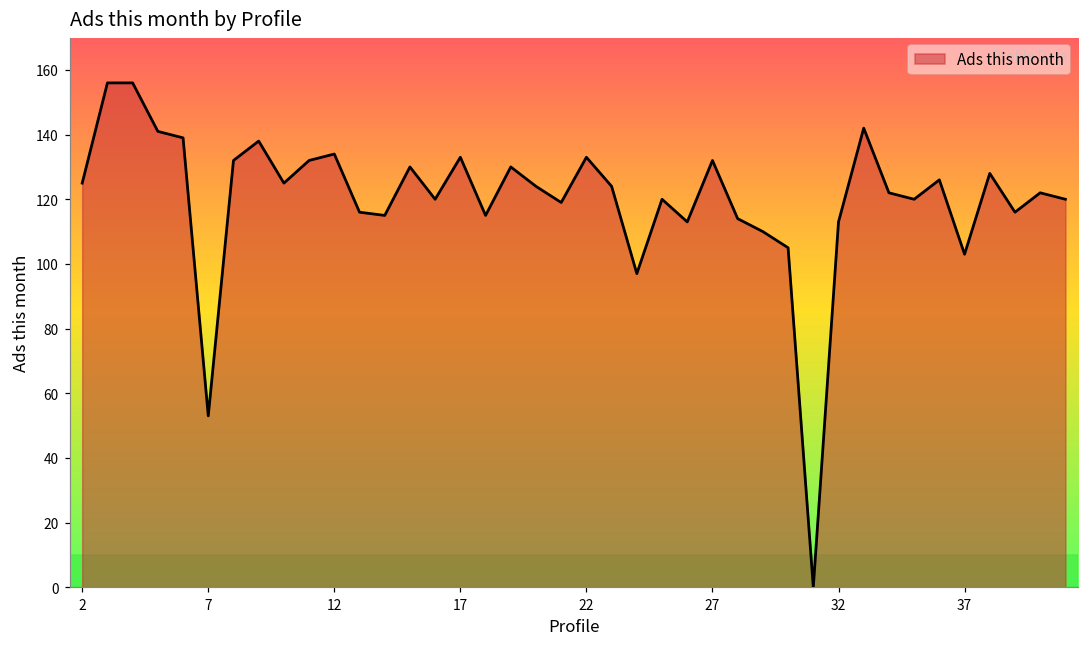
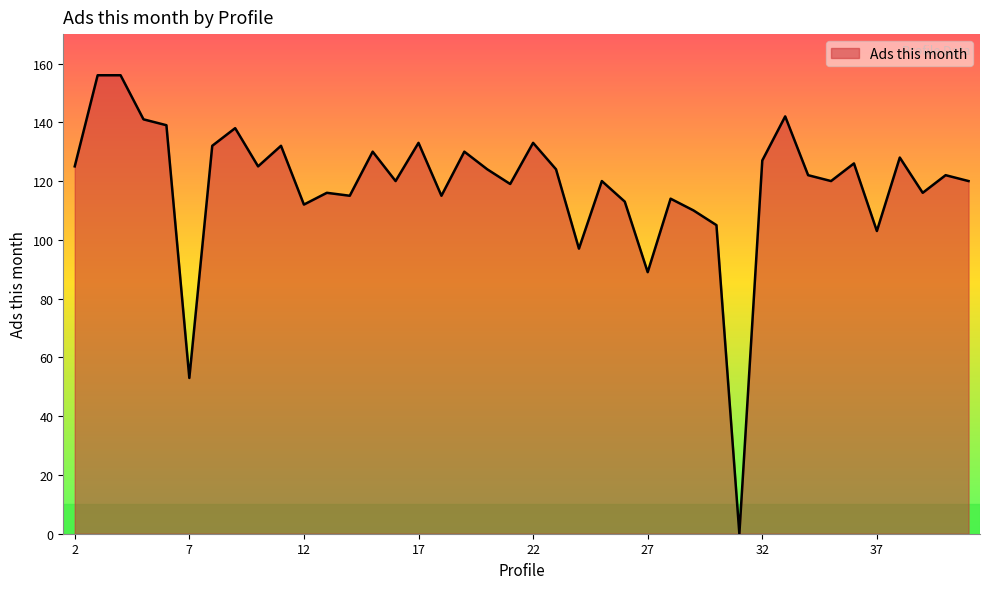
12: 134 -> 112
27: 132 -> 89
32: 113 -> 127
